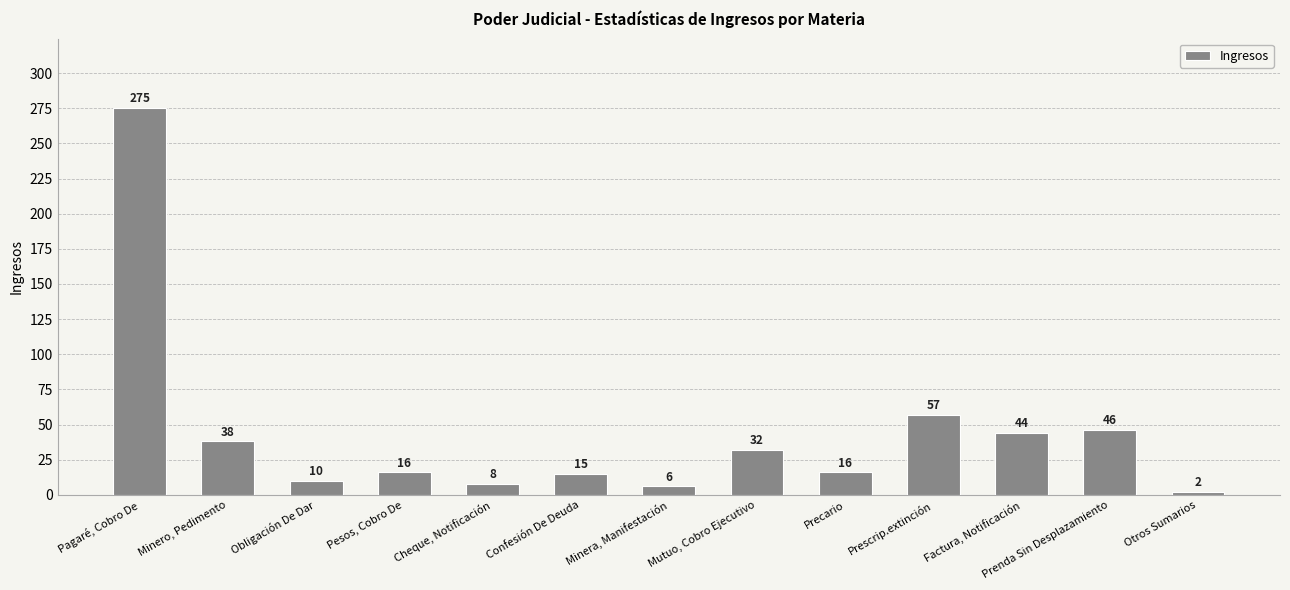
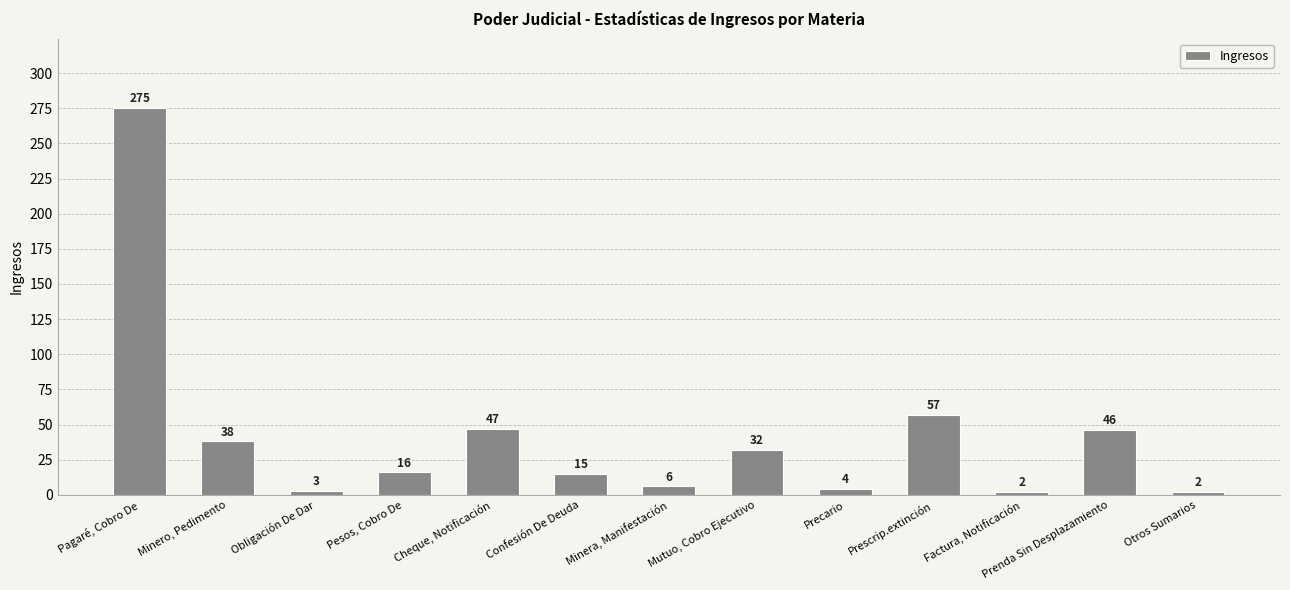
Obligación De Dar: 10 -> 3
Cheque, Notificación: 8 -> 47
Precario: 16 -> 4
Factura, Notificación: 44 -> 2
